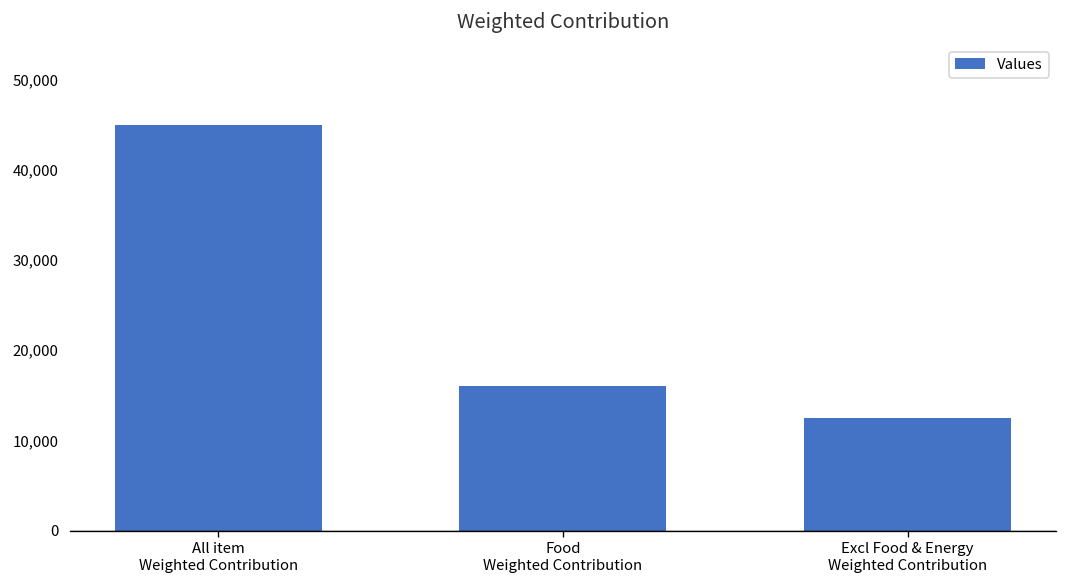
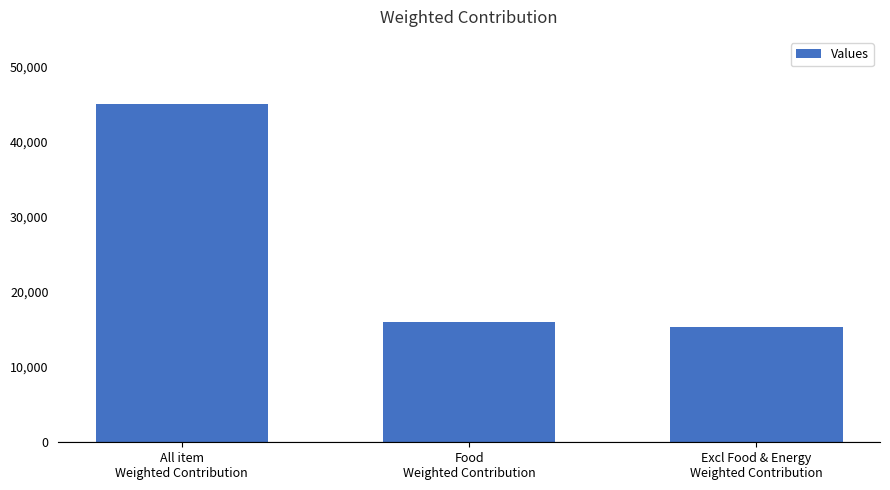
Excl Food & Energy Weighted Contribution: 12,000 -> 15,000
